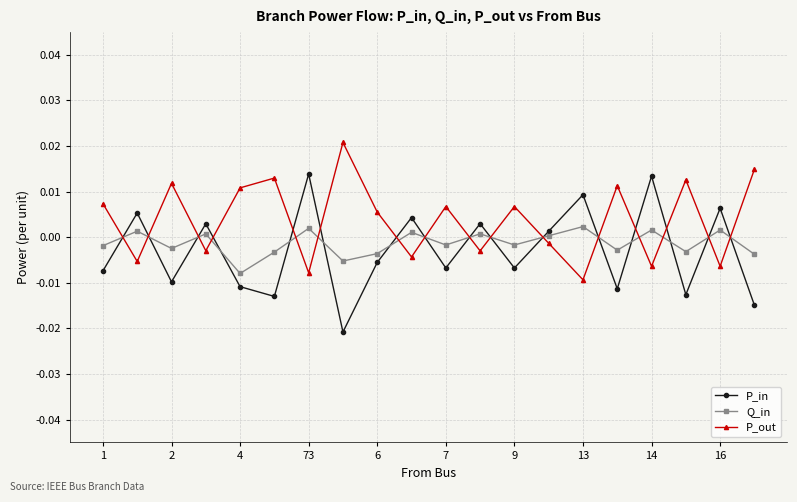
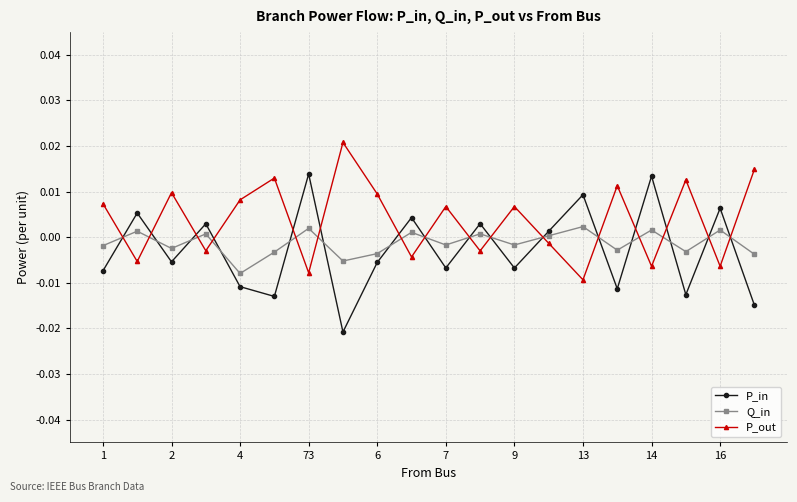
P_in, 2: -0.010 -> -0.005
P_out, 2: 0.012 -> 0.010
P_out, 4: 0.011 -> 0.008
P_out, 6: 0.006 -> 0.009
